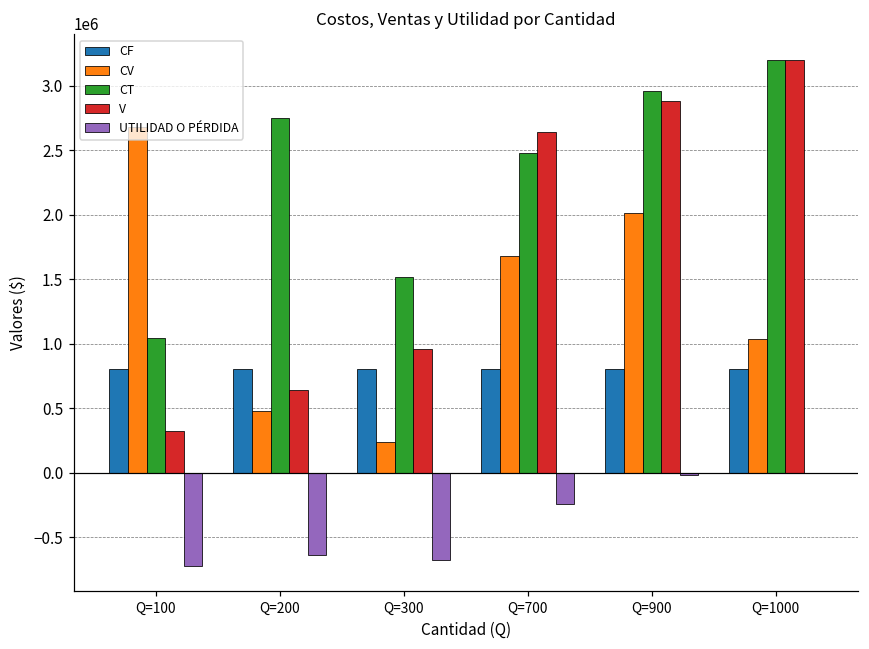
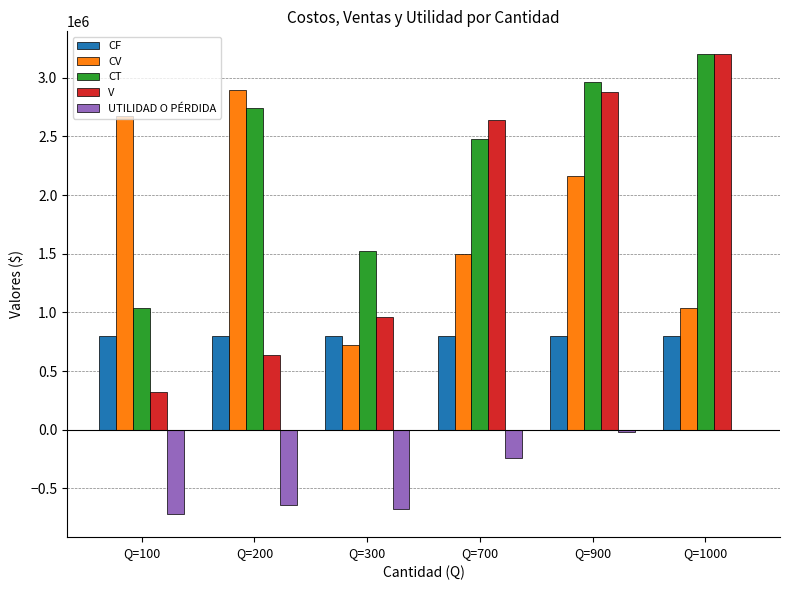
CV, Q=200: 480000 -> 2900000
CV, Q=300: 240000 -> 720000
CV, Q=700: 1680000 -> 1500000
CV, Q=900: 2010000 -> 2160000
